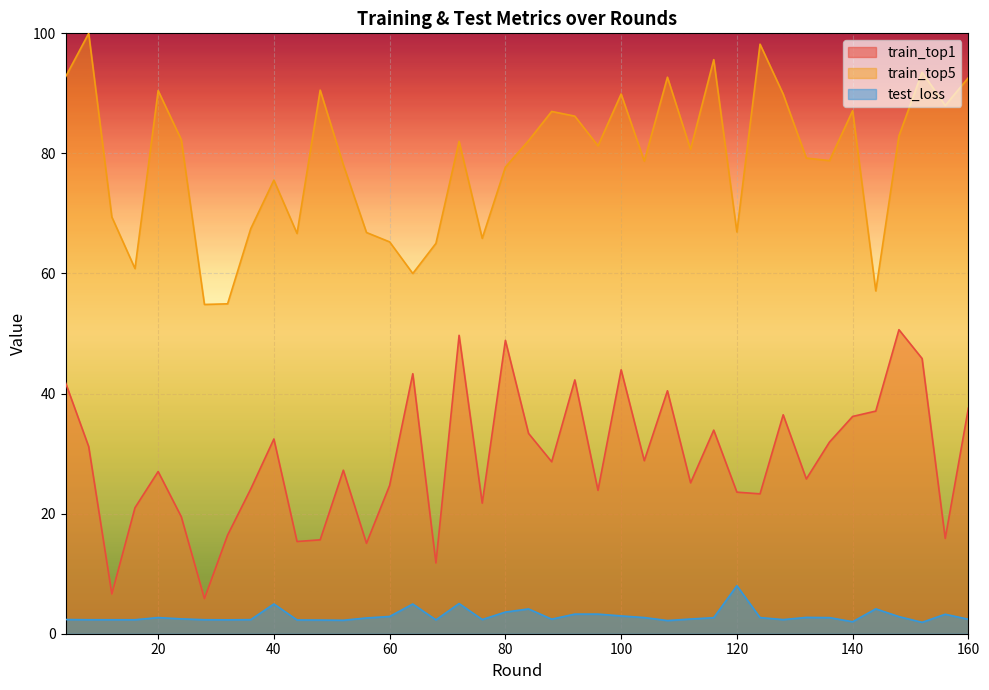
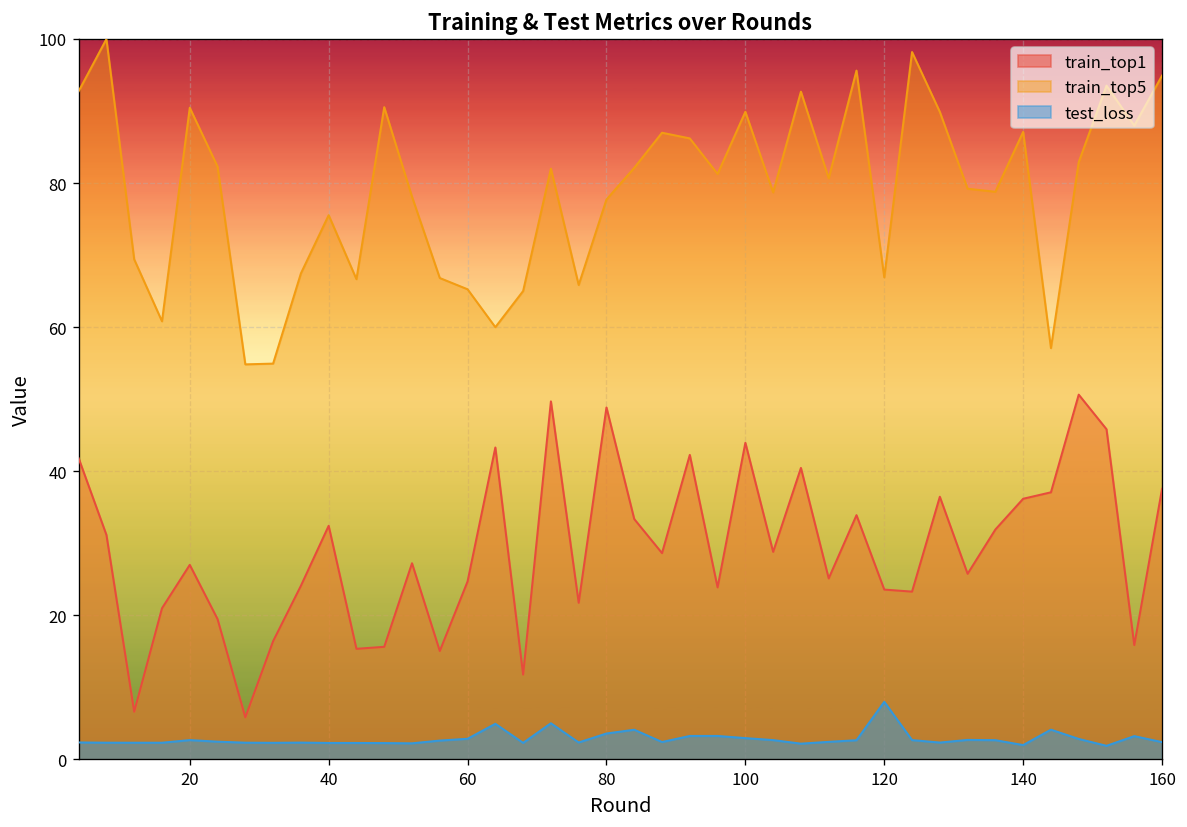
test_loss, 40: 5 -> 2
train_top5, 160: 93 -> 95
